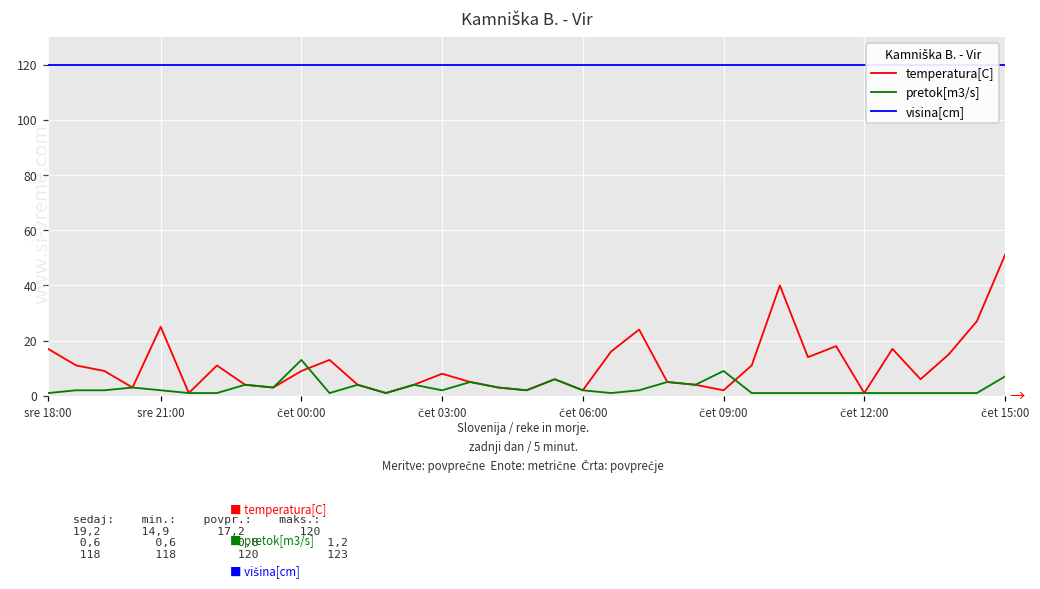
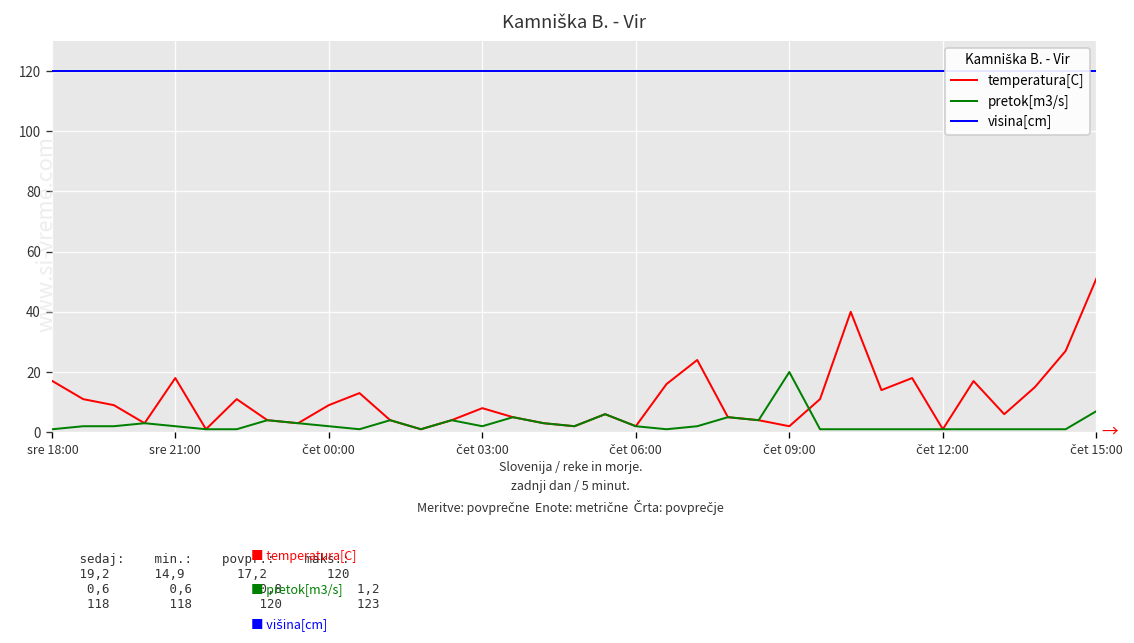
temperatura[C], sre 21:00: 25 -> 18
pretok[m3/s], čet 00:00: 13 -> 2
pretok[m3/s], čet 09:00: 9 -> 20
